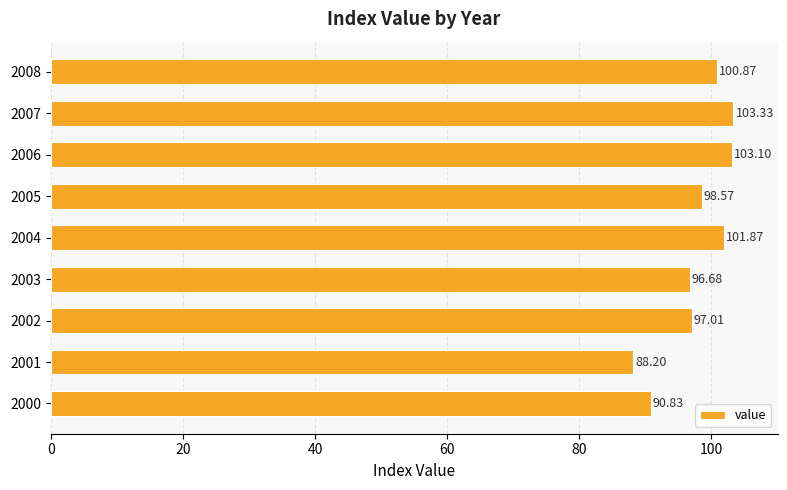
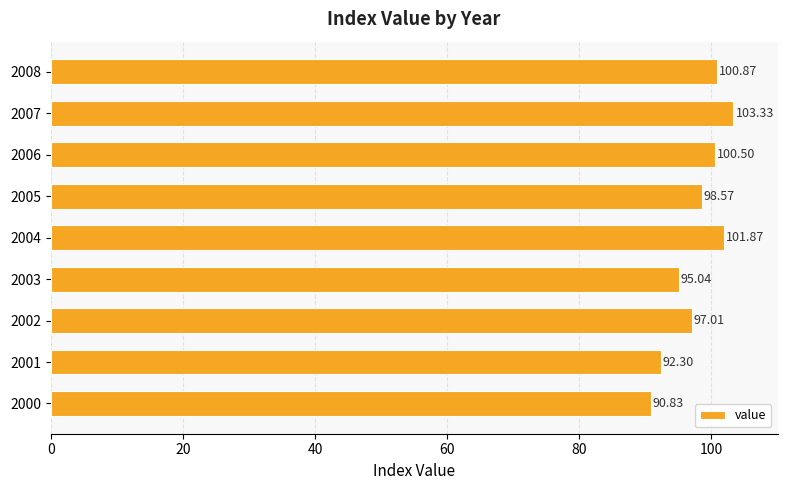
2006: 103.10 -> 100.50
2003: 96.68 -> 95.04
2001: 88.20 -> 92.30
